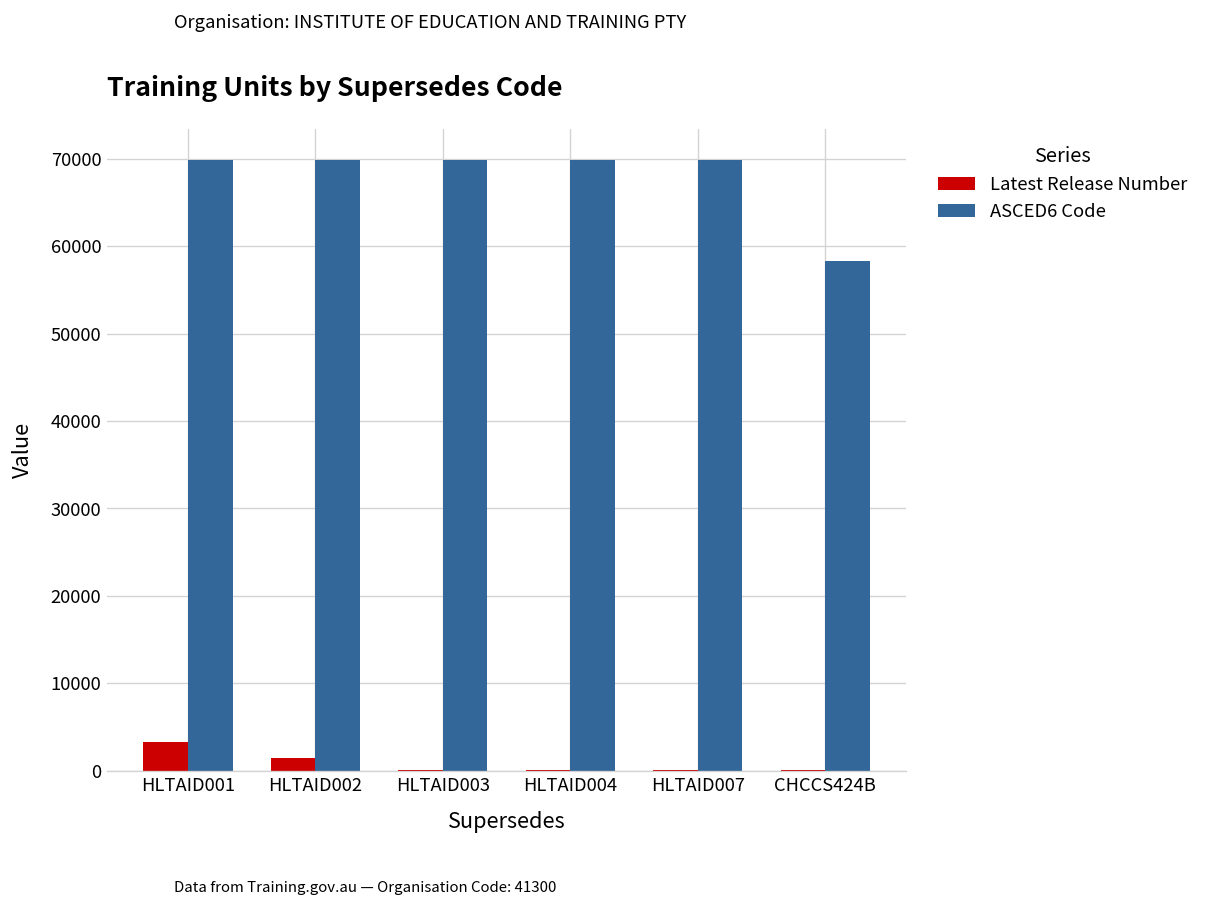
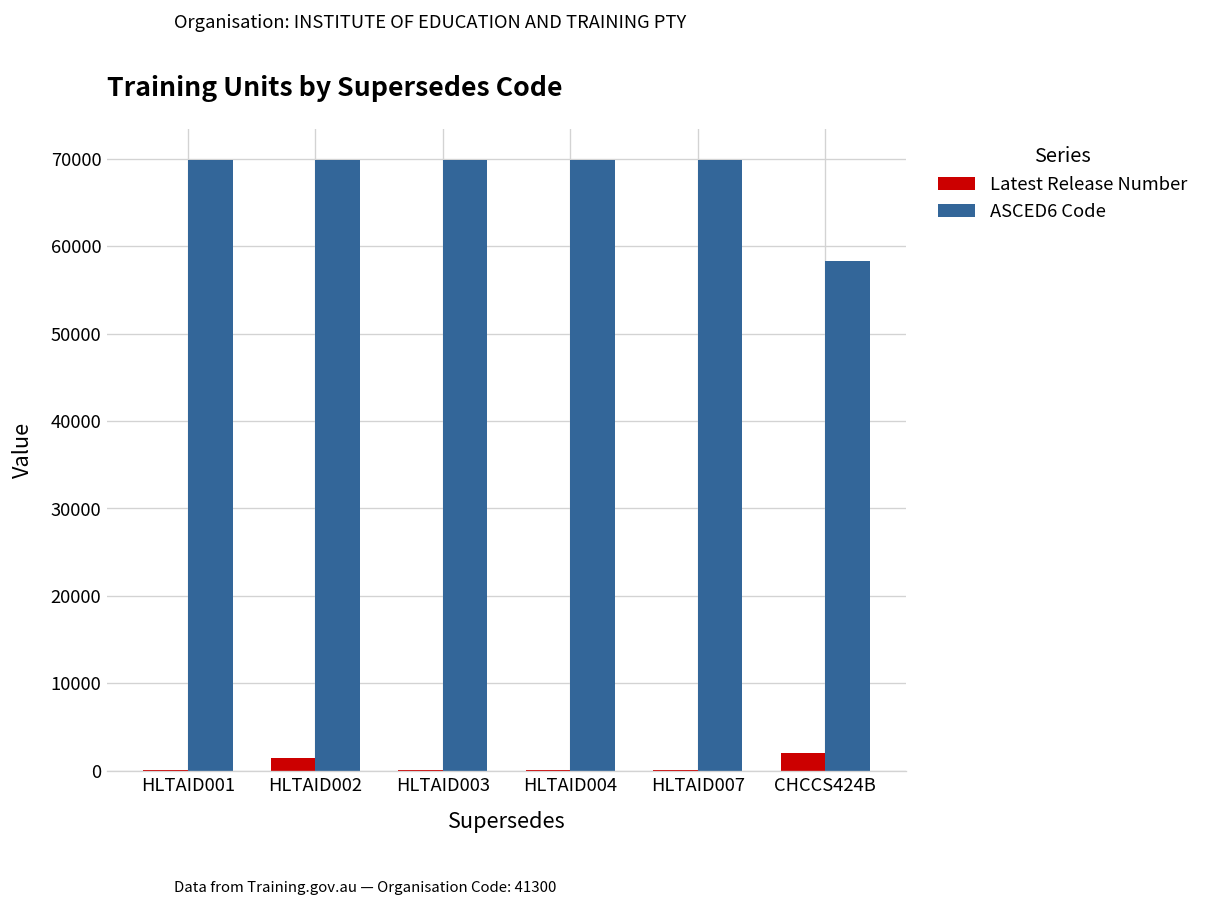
Latest Release Number, HLTAID001: 3000 -> 0
Latest Release Number, CHCCS424B: 0 -> 2000
